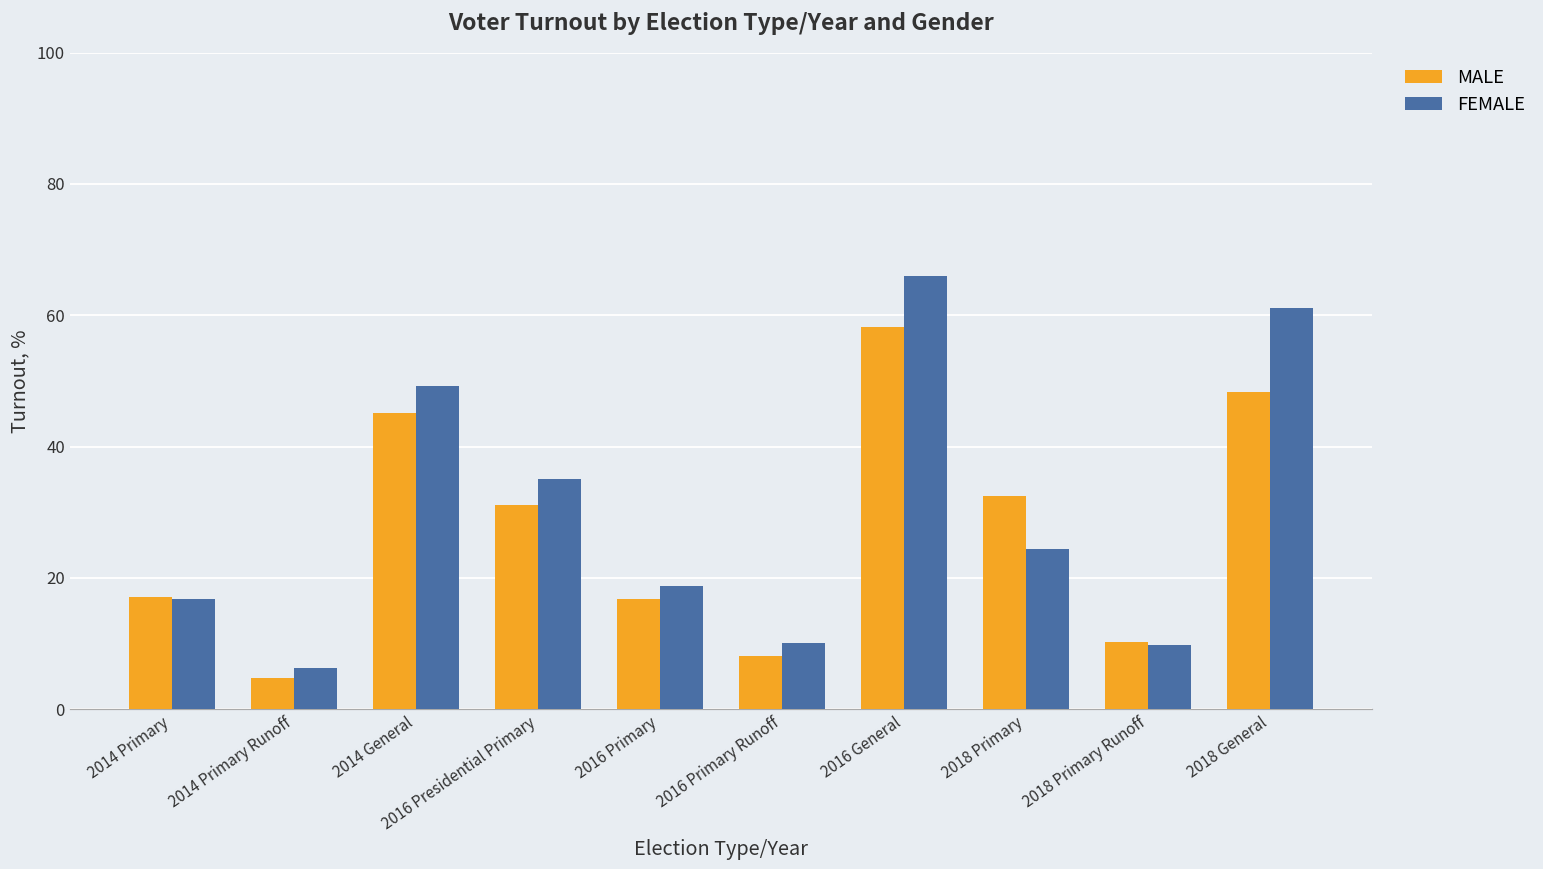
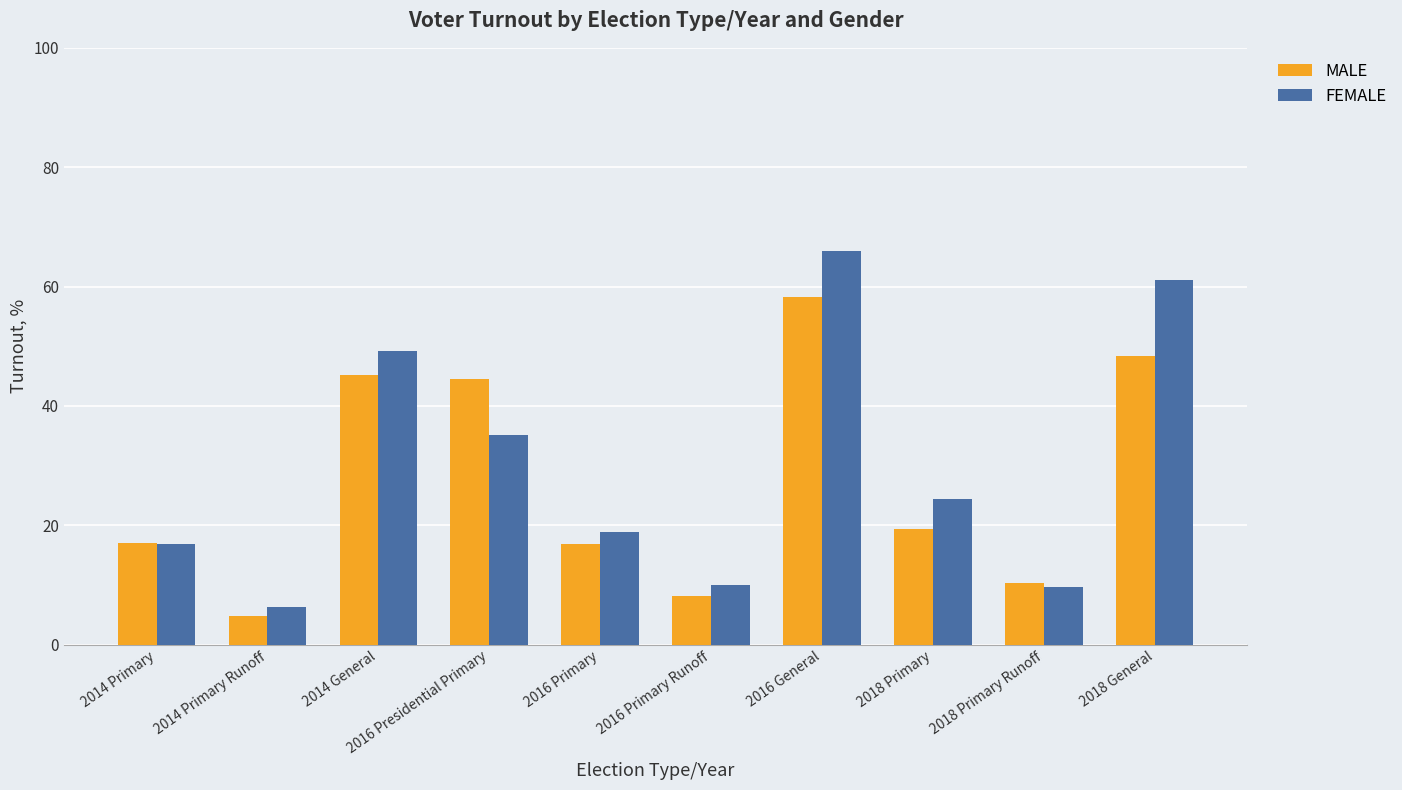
MALE, 2016 Presidential Primary: 31 -> 45
MALE, 2018 Primary: 32 -> 19
